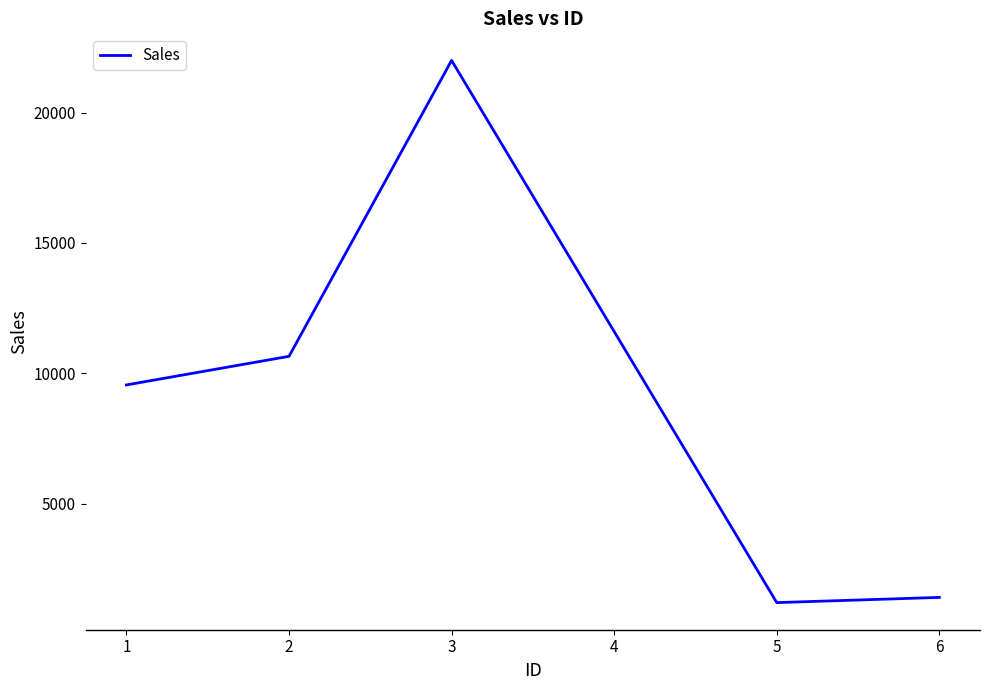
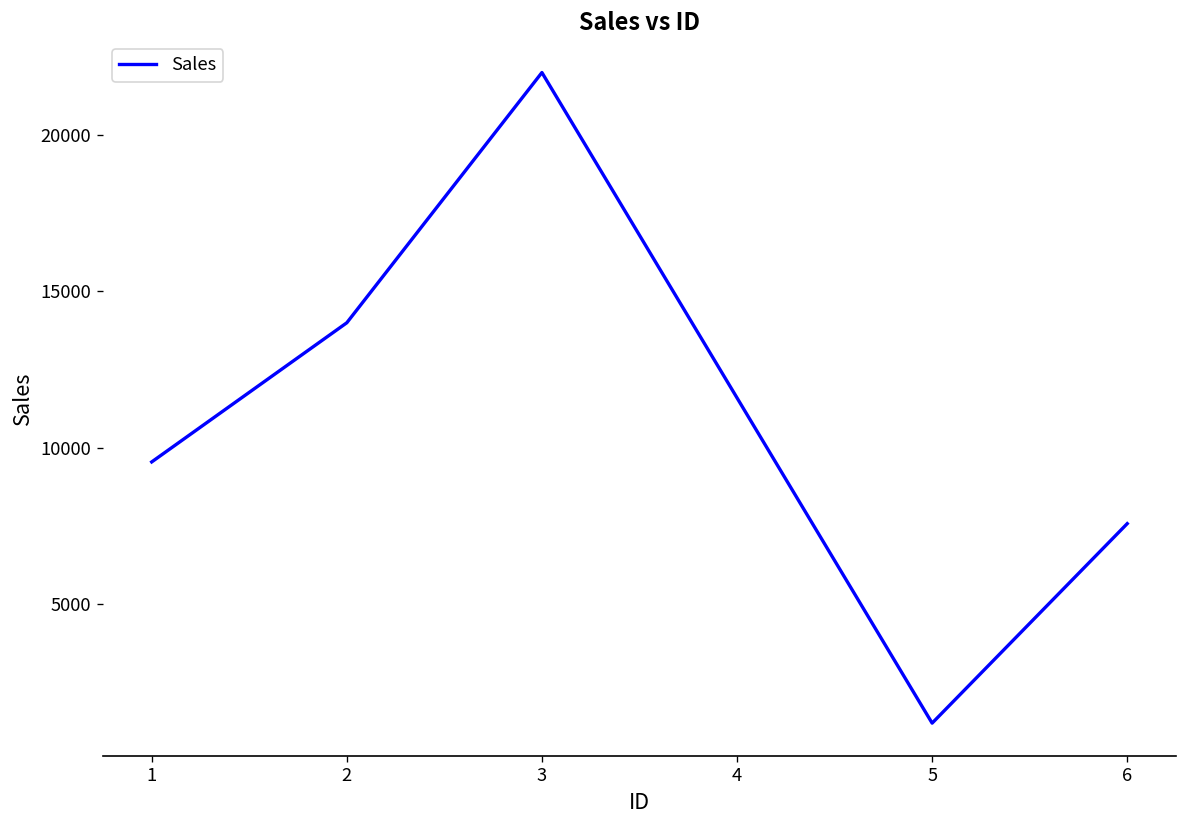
2: 10600 -> 14000
6: 1400 -> 7600
